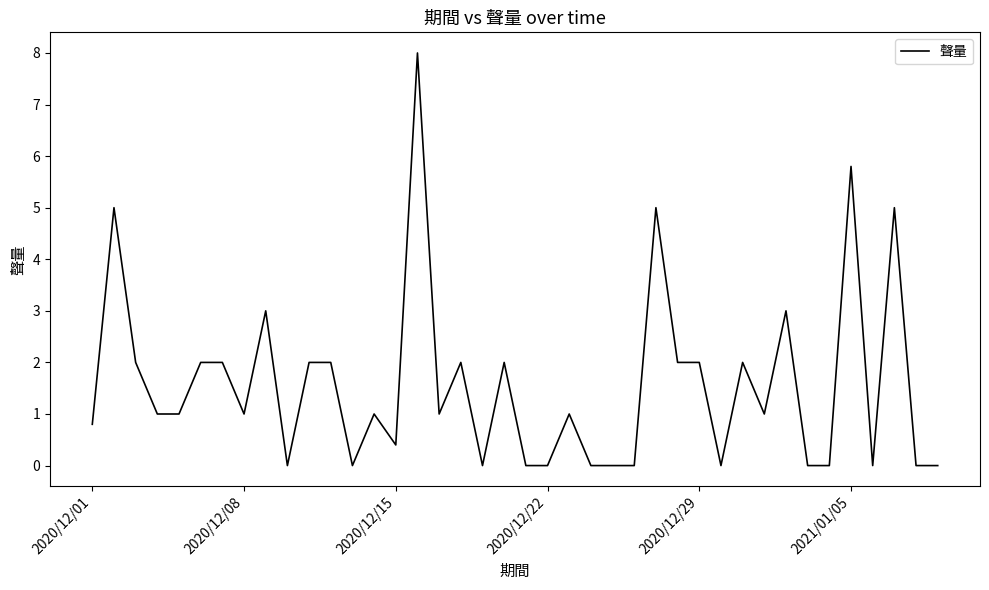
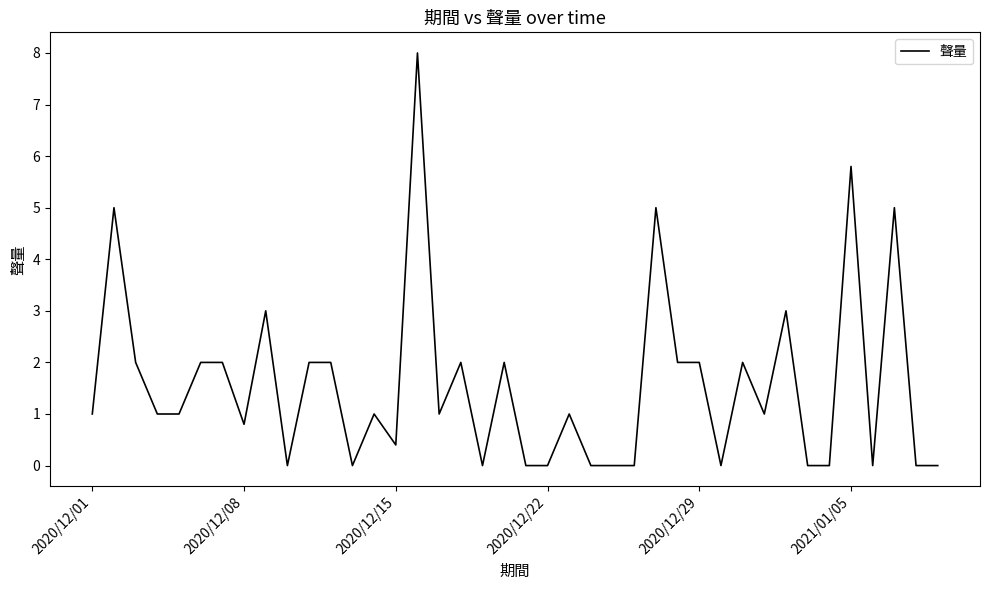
2020/12/01: 0.8 -> 1.0
2020/12/08: 1.0 -> 0.8
